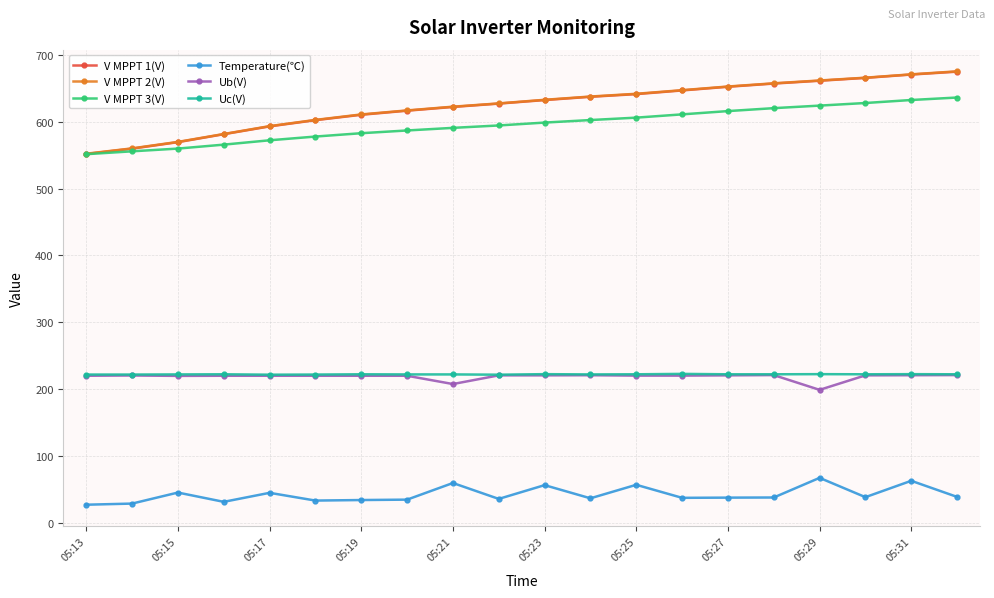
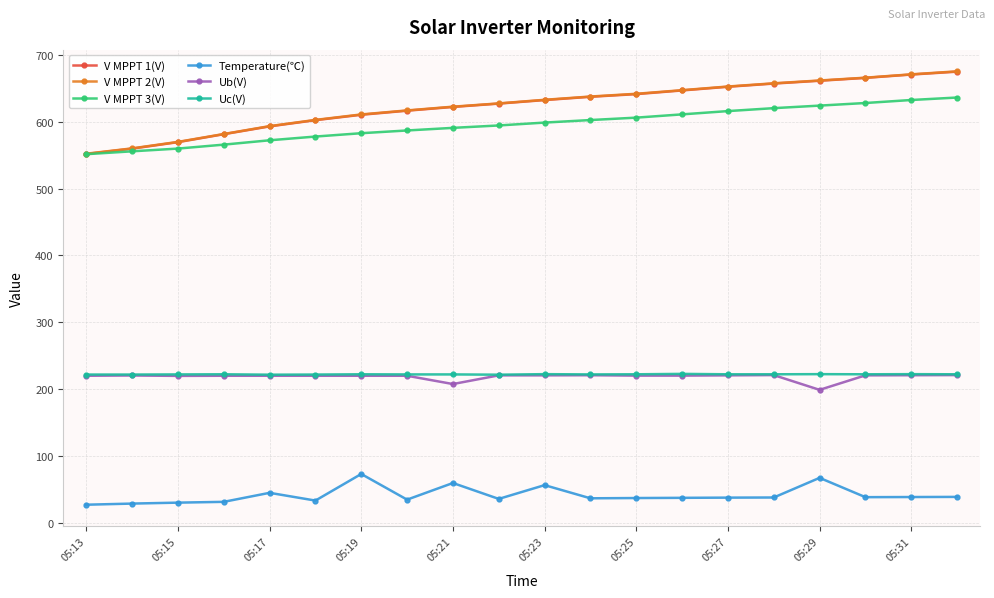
Temperature(℃), 05:15: 50 -> 30
Temperature(℃), 05:19: 30 -> 70
Temperature(℃), 05:25: 60 -> 40
Temperature(℃), 05:31: 60 -> 40
